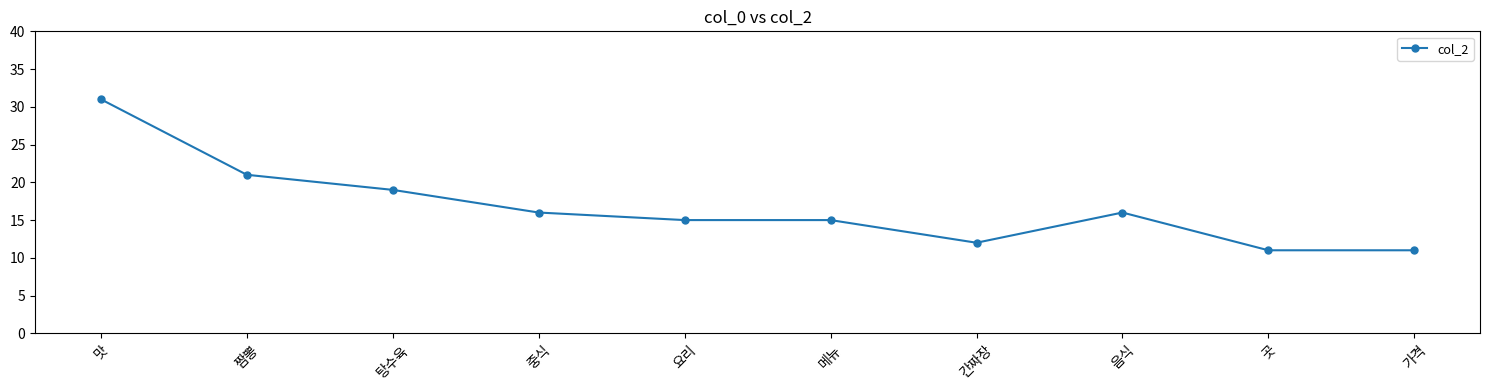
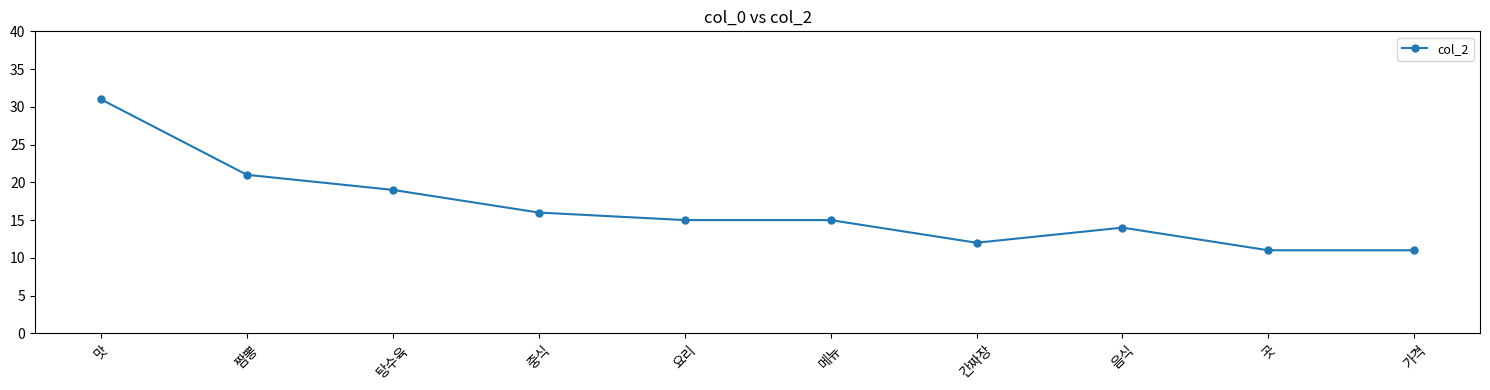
음식: 16 -> 14
